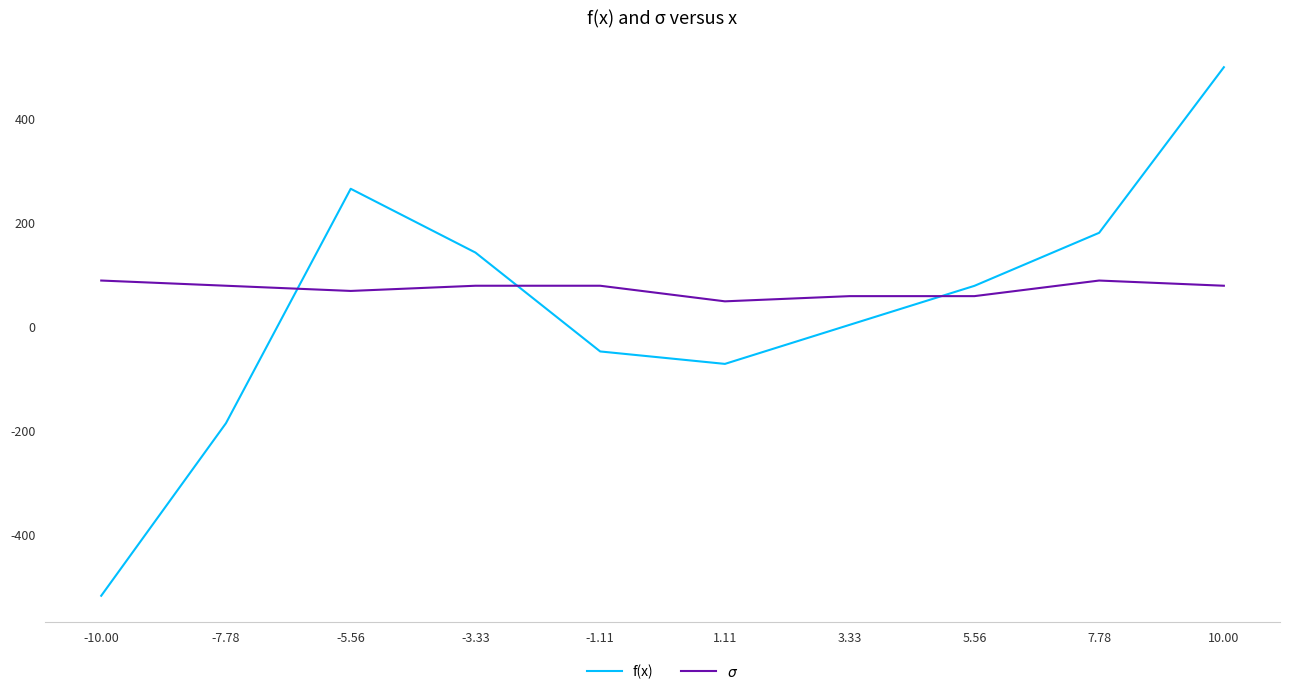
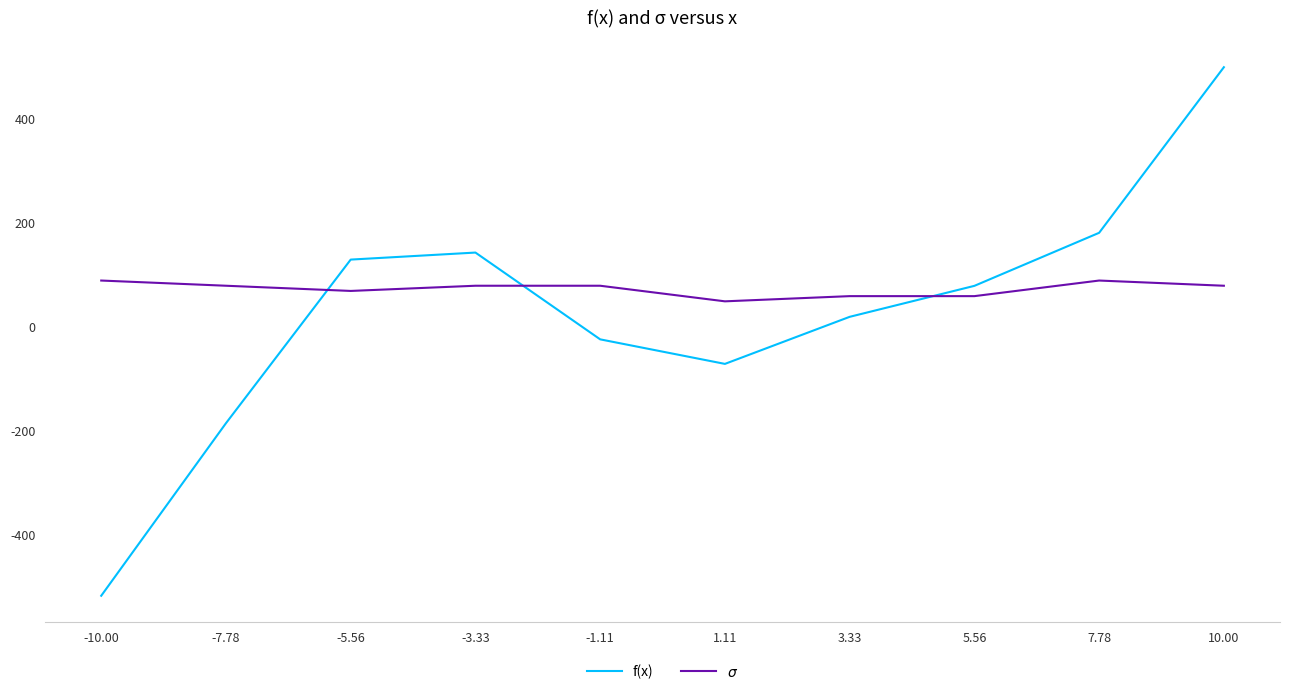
f(x), -5.56: 270 -> 130
f(x), -1.11: -50 -> -20
f(x), 3.33: 0 -> 20
